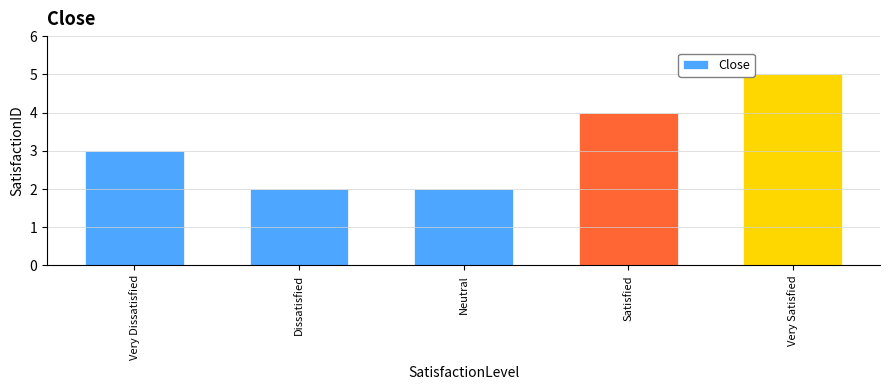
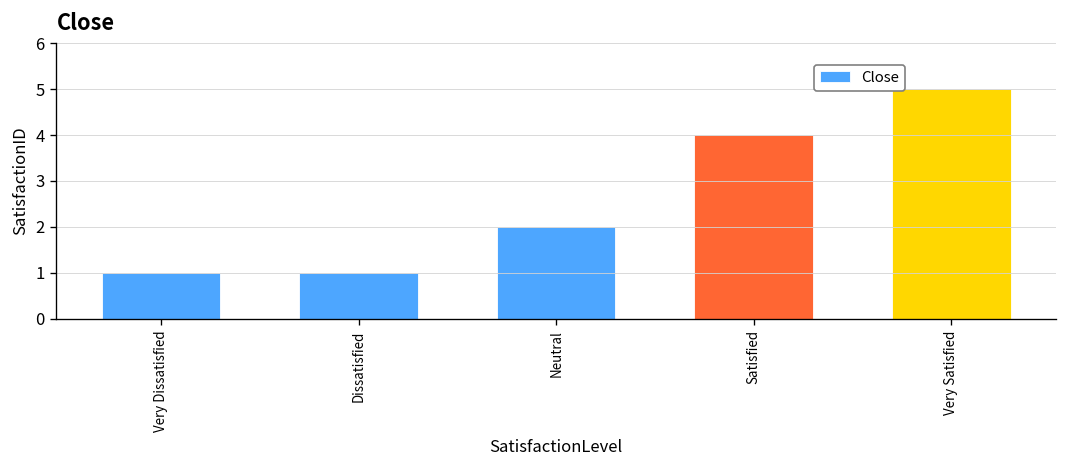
Very Dissatisfied: 3 -> 1
Dissatisfied: 2 -> 1
